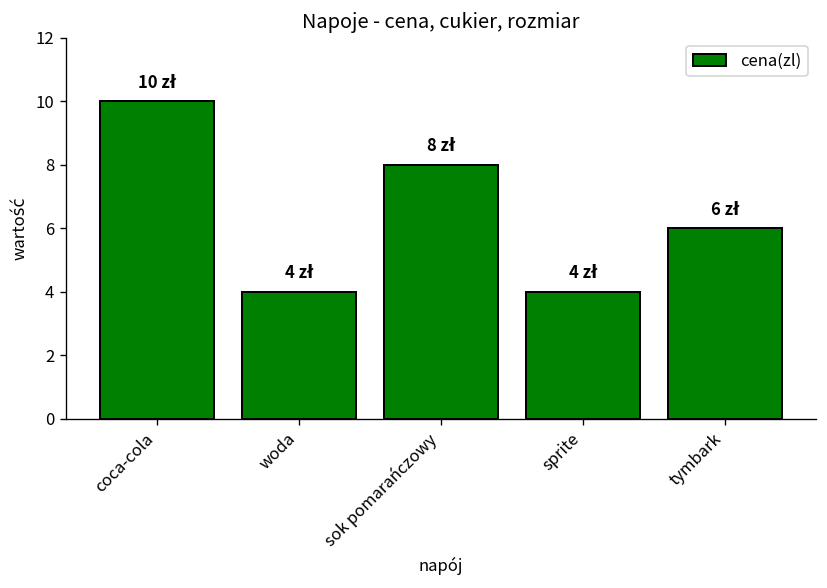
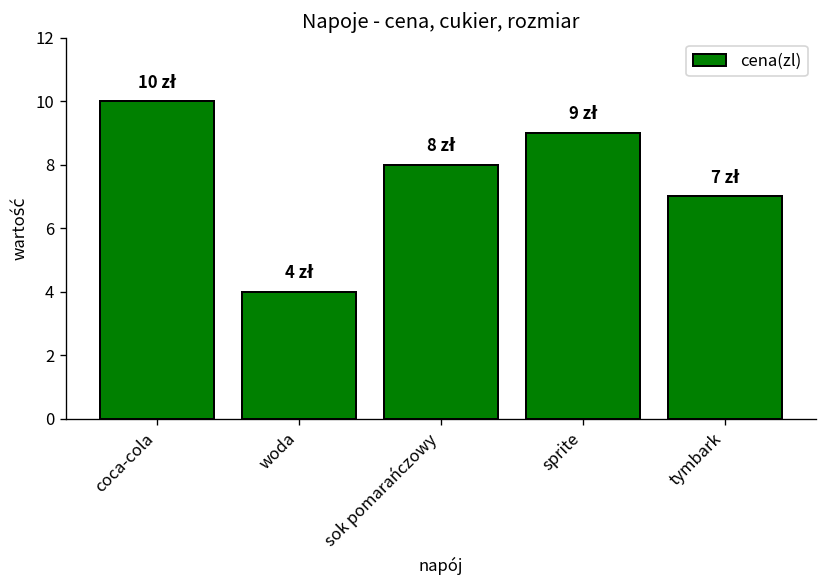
sprite: 4 -> 9
tymbark: 6 -> 7
